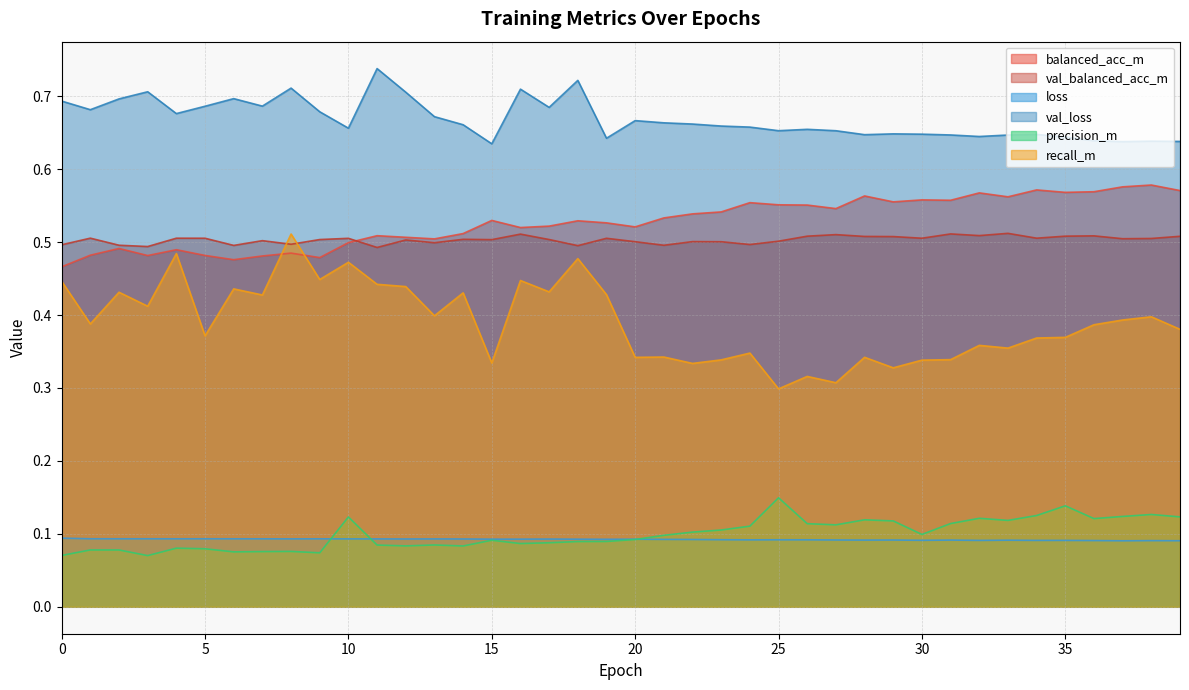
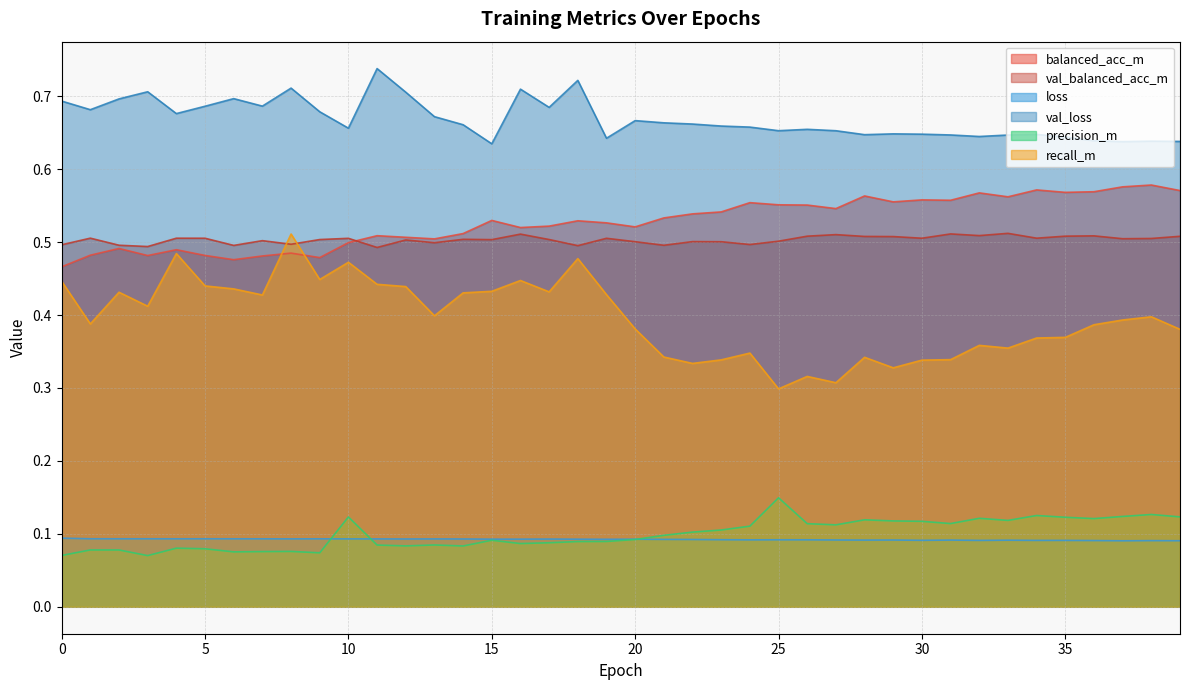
recall_m, 5: 0.37 -> 0.44
recall_m, 15: 0.33 -> 0.43
recall_m, 20: 0.34 -> 0.38
precision_m, 30: 0.10 -> 0.12
precision_m, 35: 0.14 -> 0.12
